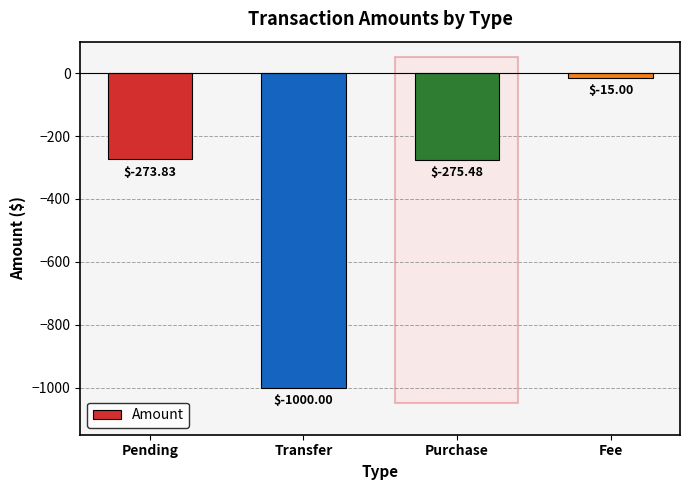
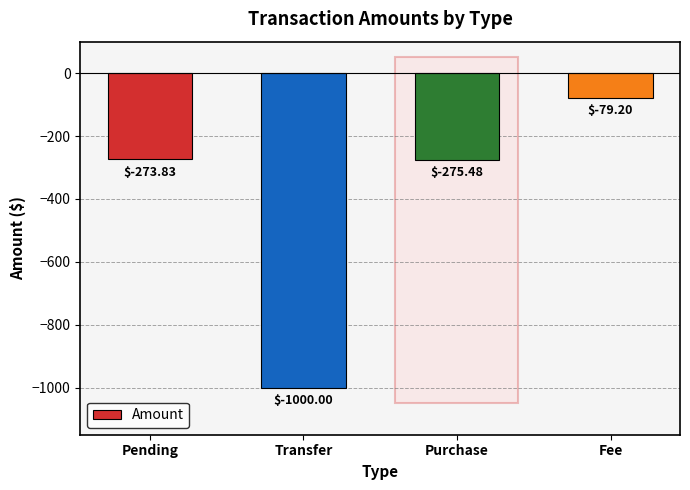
Fee: $-15.00 -> $-79.20
